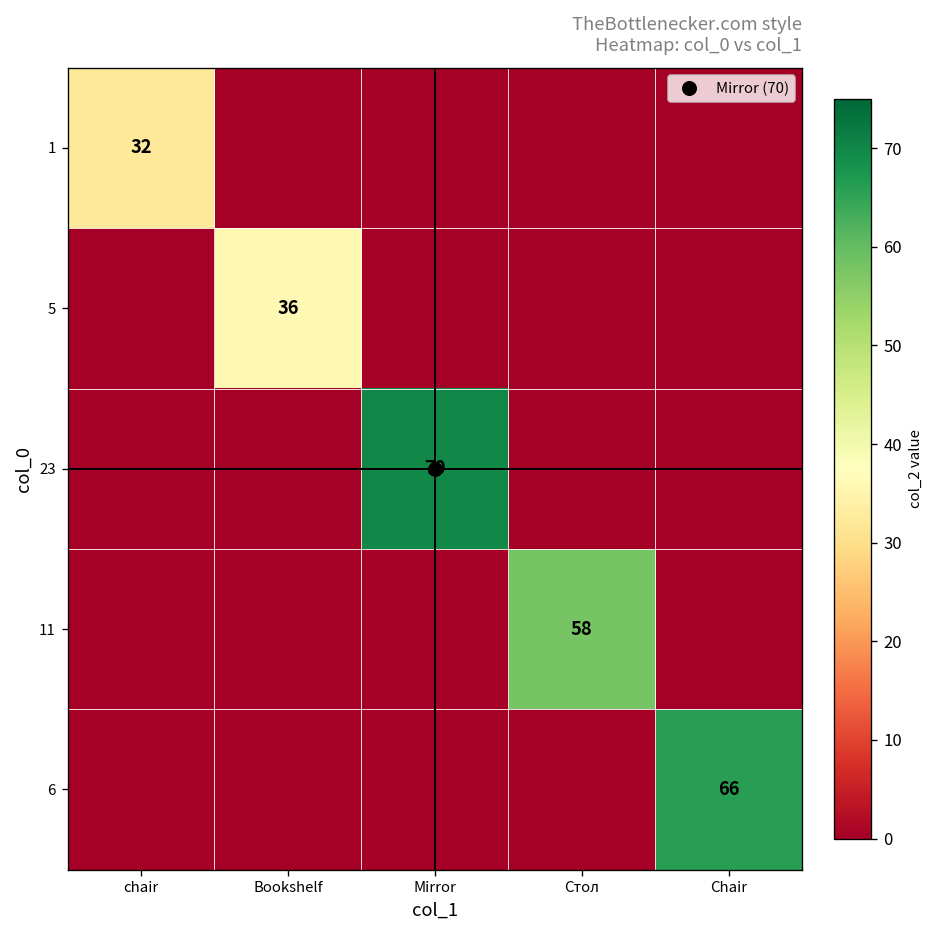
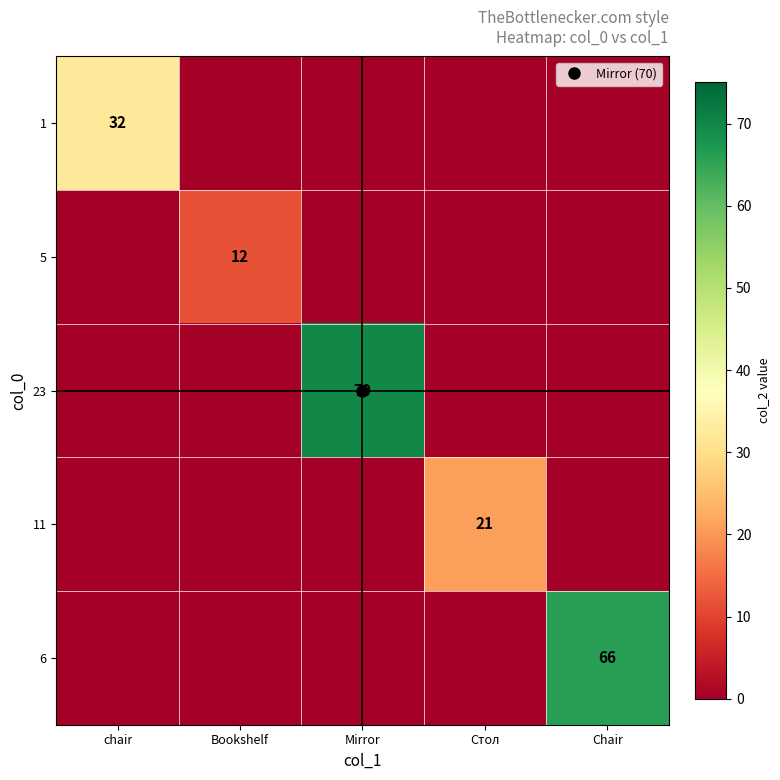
5, Bookshelf: 36 -> 12
11, Стол: 58 -> 21
